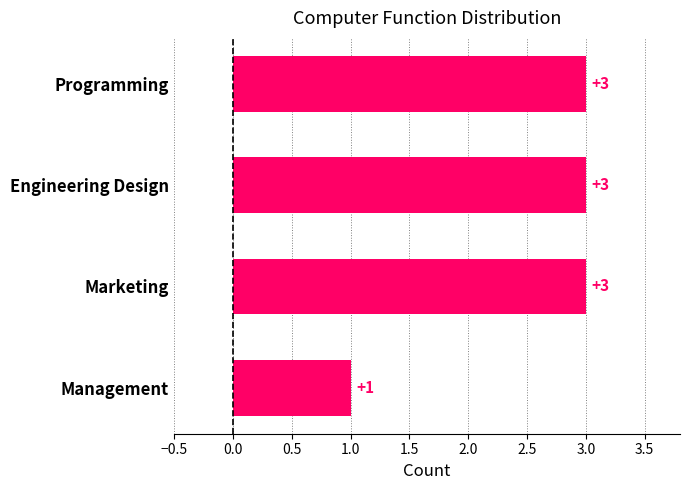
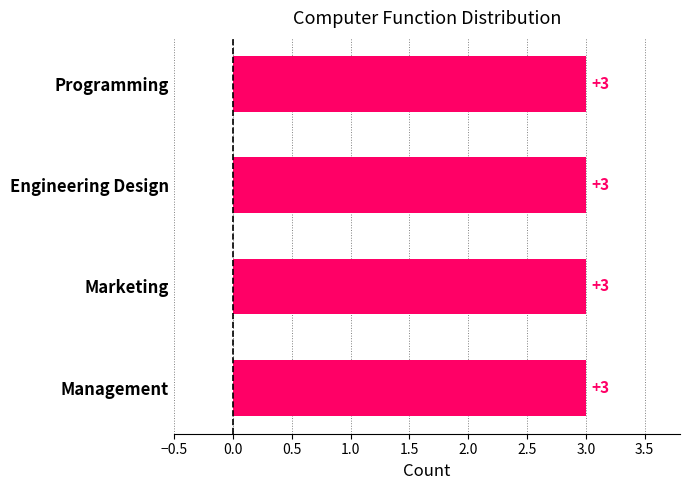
Management: +1 -> +3
